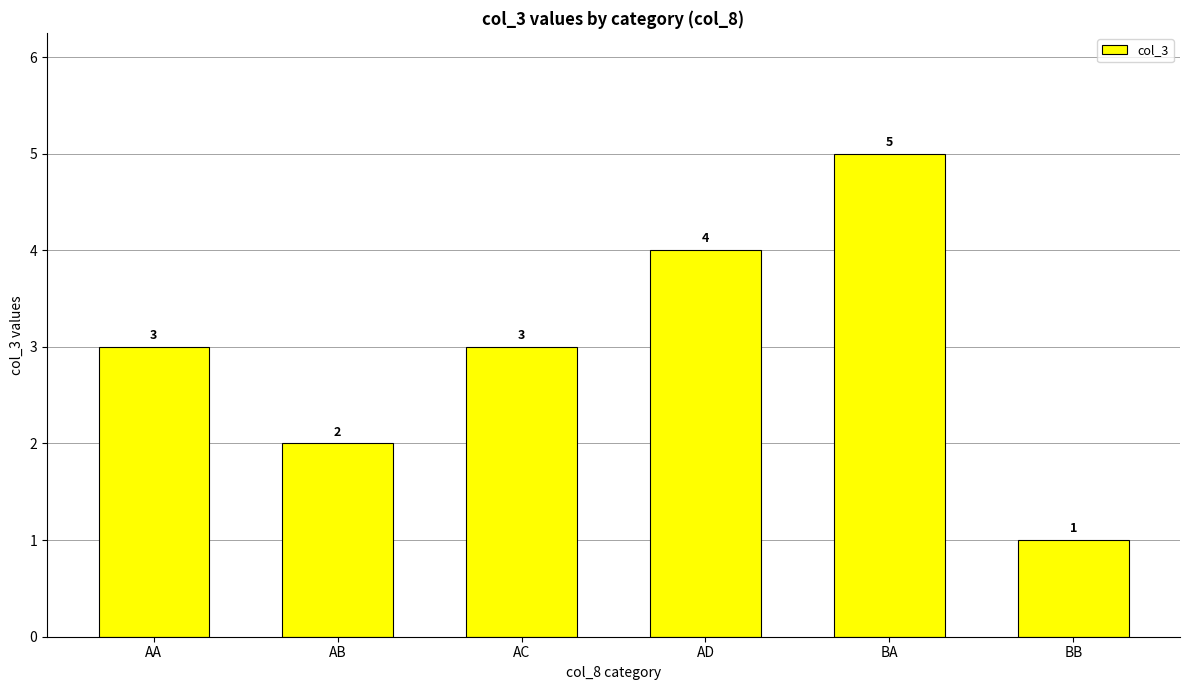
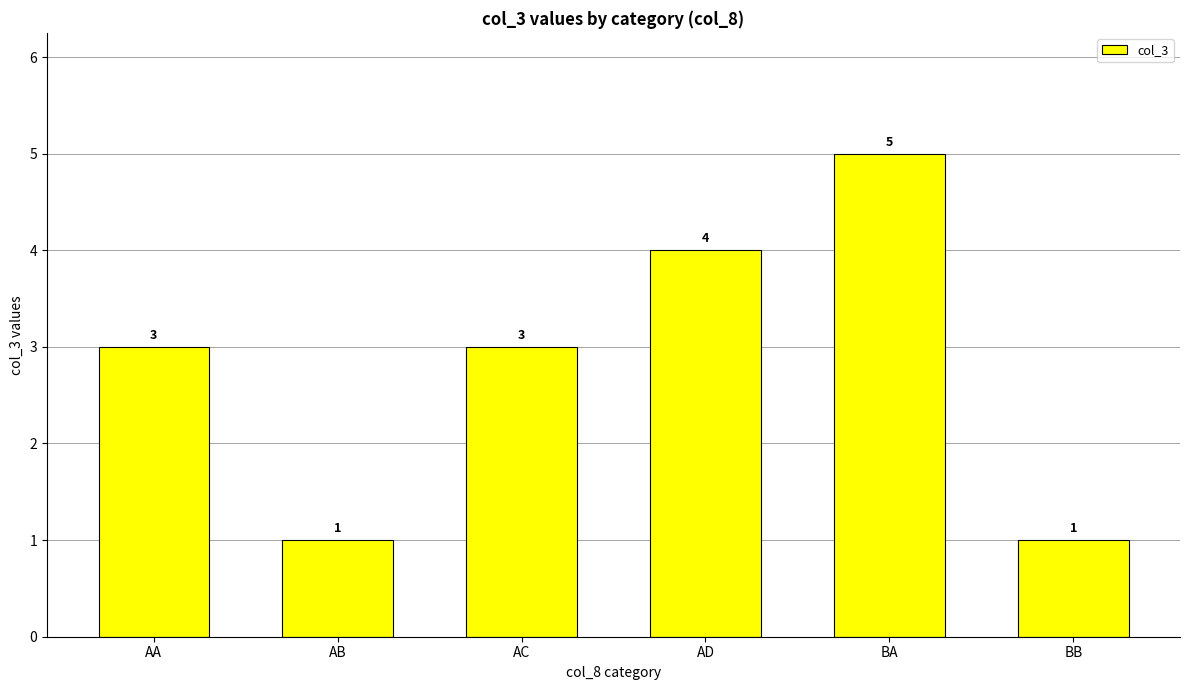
AB: 2 -> 1
